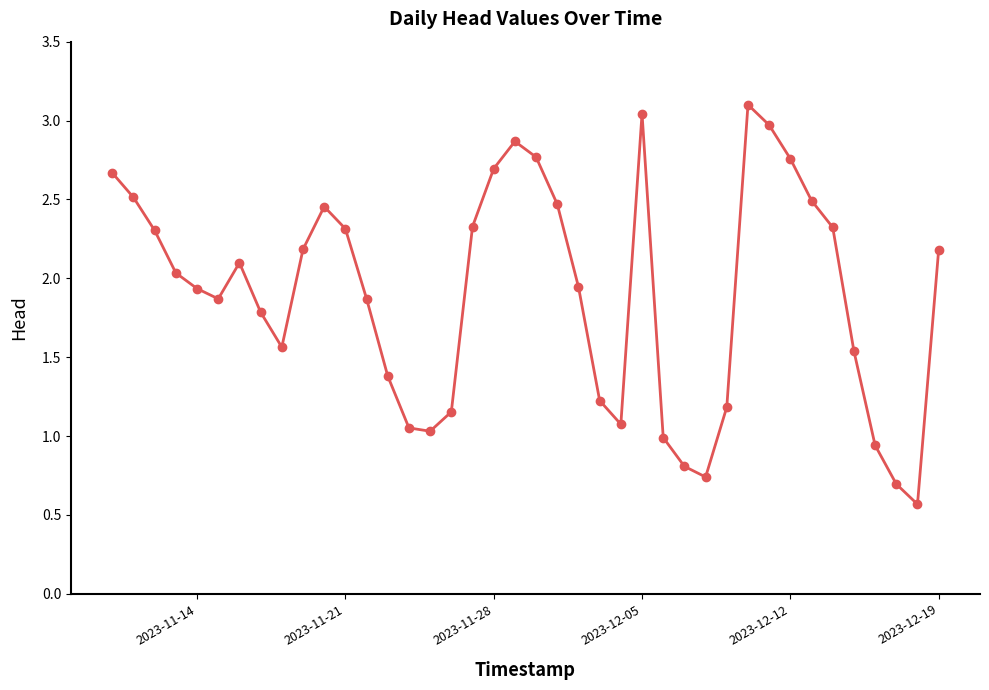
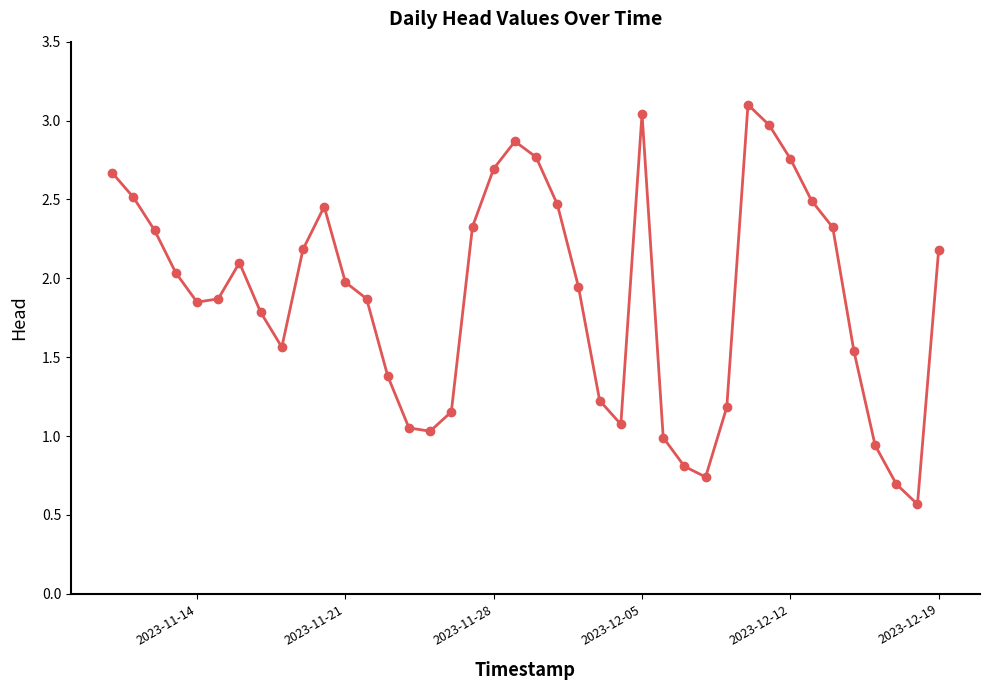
2023-11-14: 1.93 -> 1.85
2023-11-21: 2.31 -> 1.97
